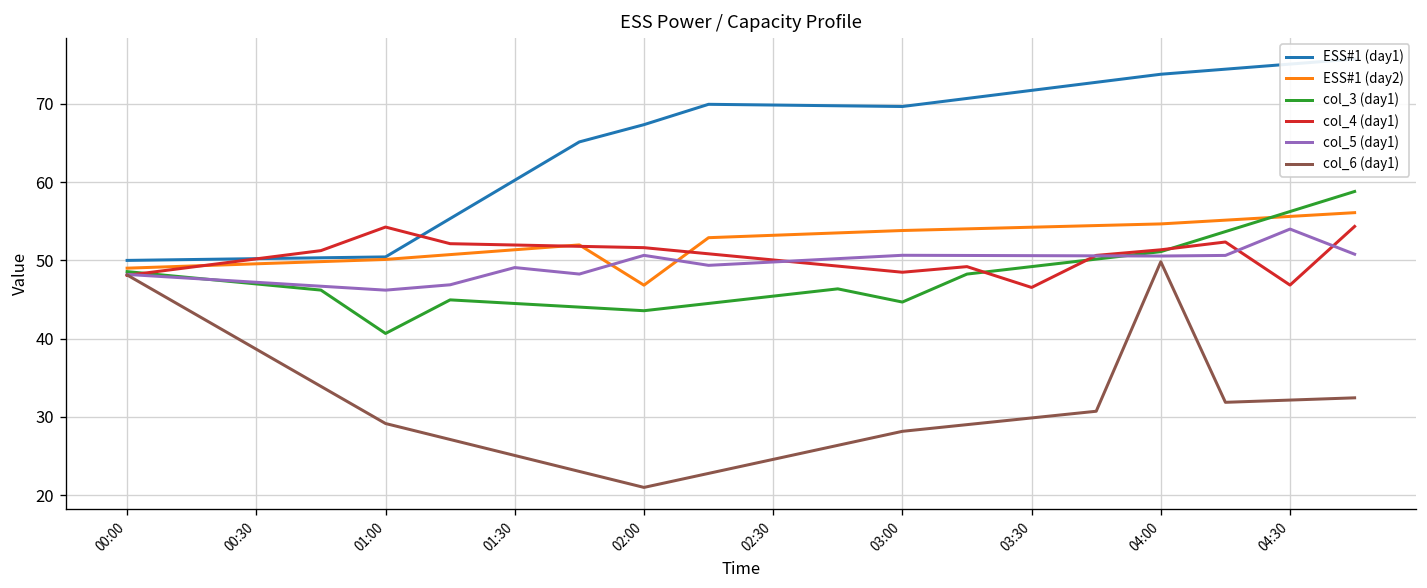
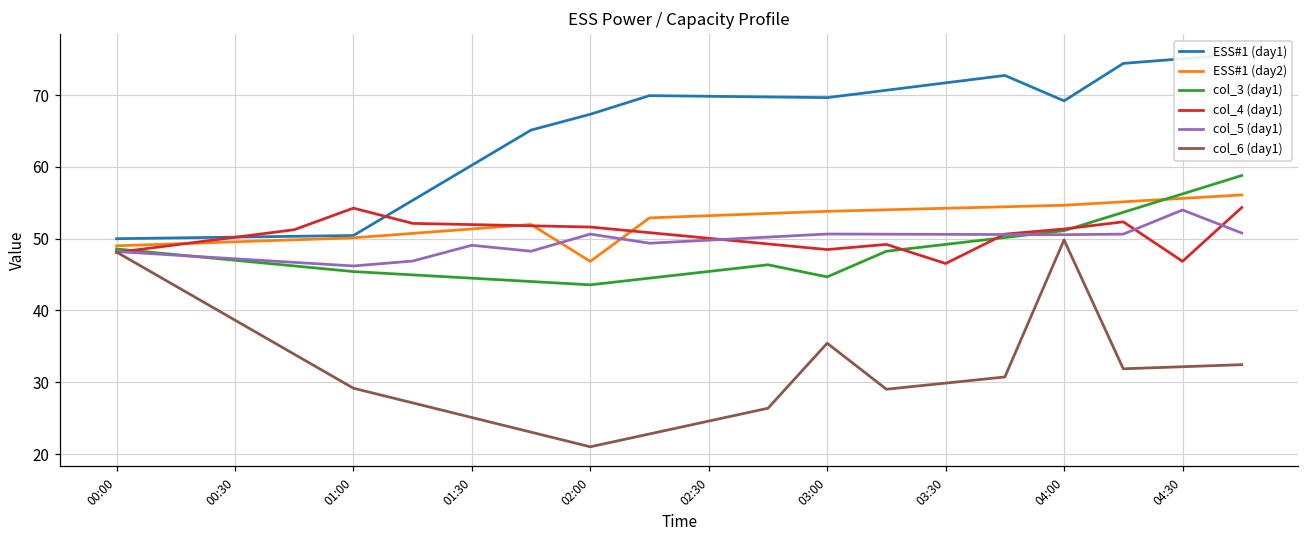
col_3 (day1), 01:00: 41 -> 45
col_6 (day1), 03:00: 28 -> 35
ESS#1 (day1), 04:00: 74 -> 69
